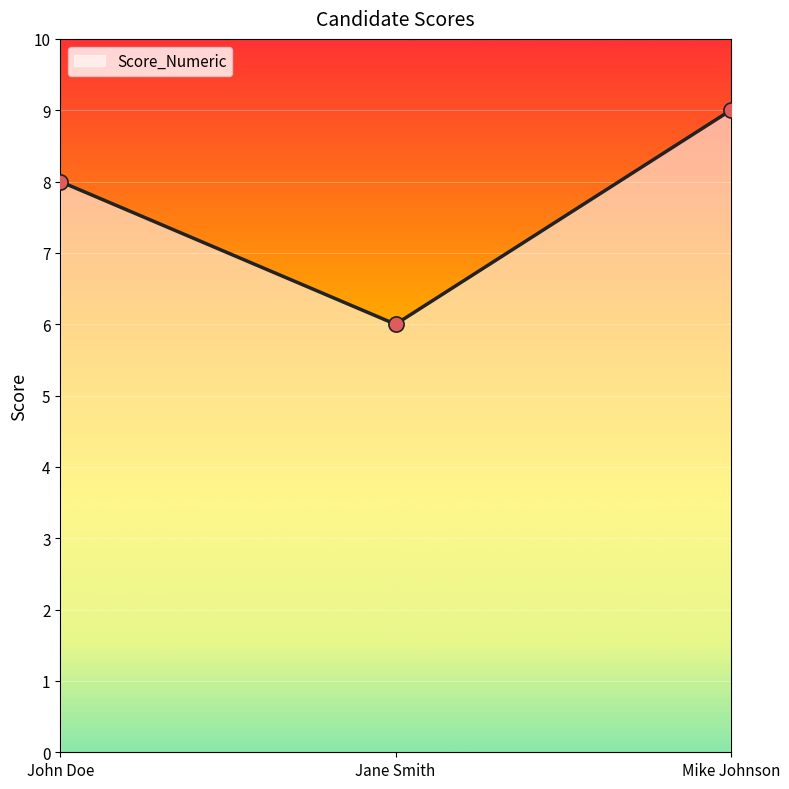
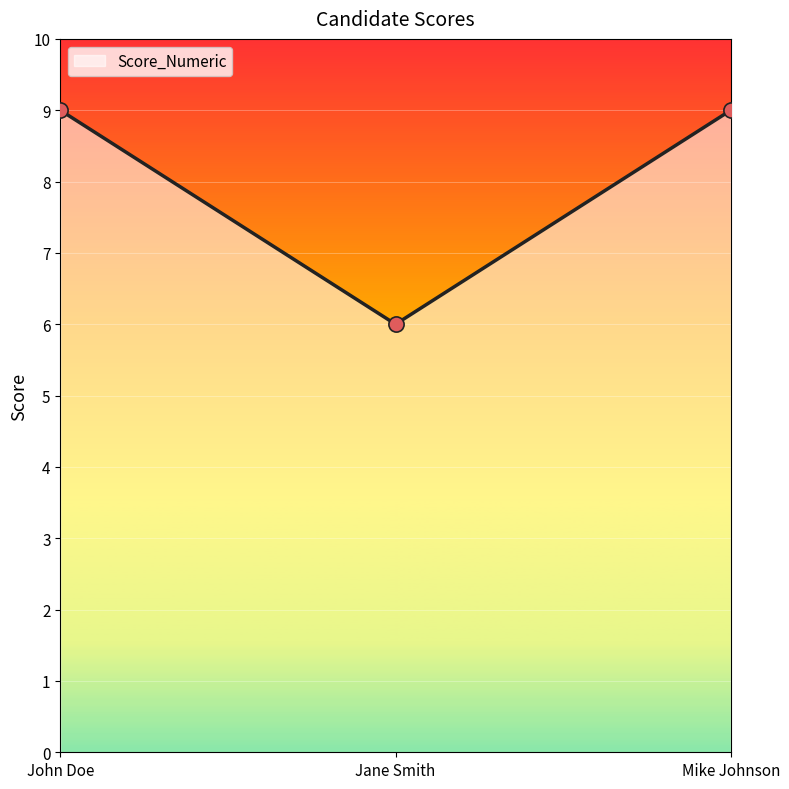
John Doe: 8 -> 9
